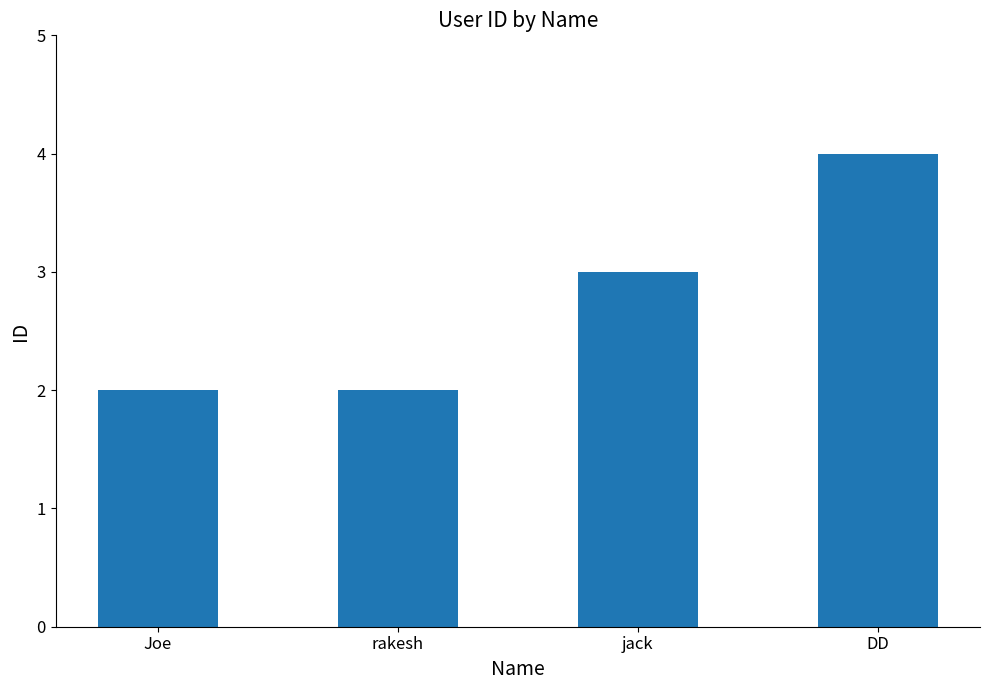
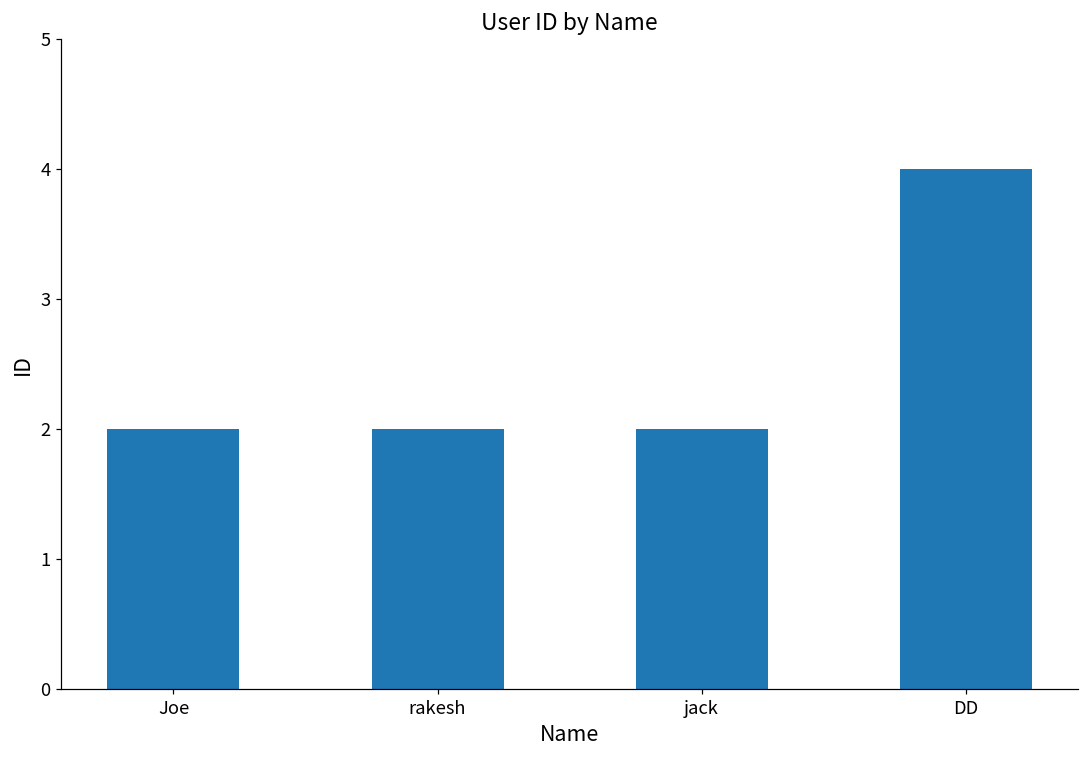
jack: 3 -> 2
